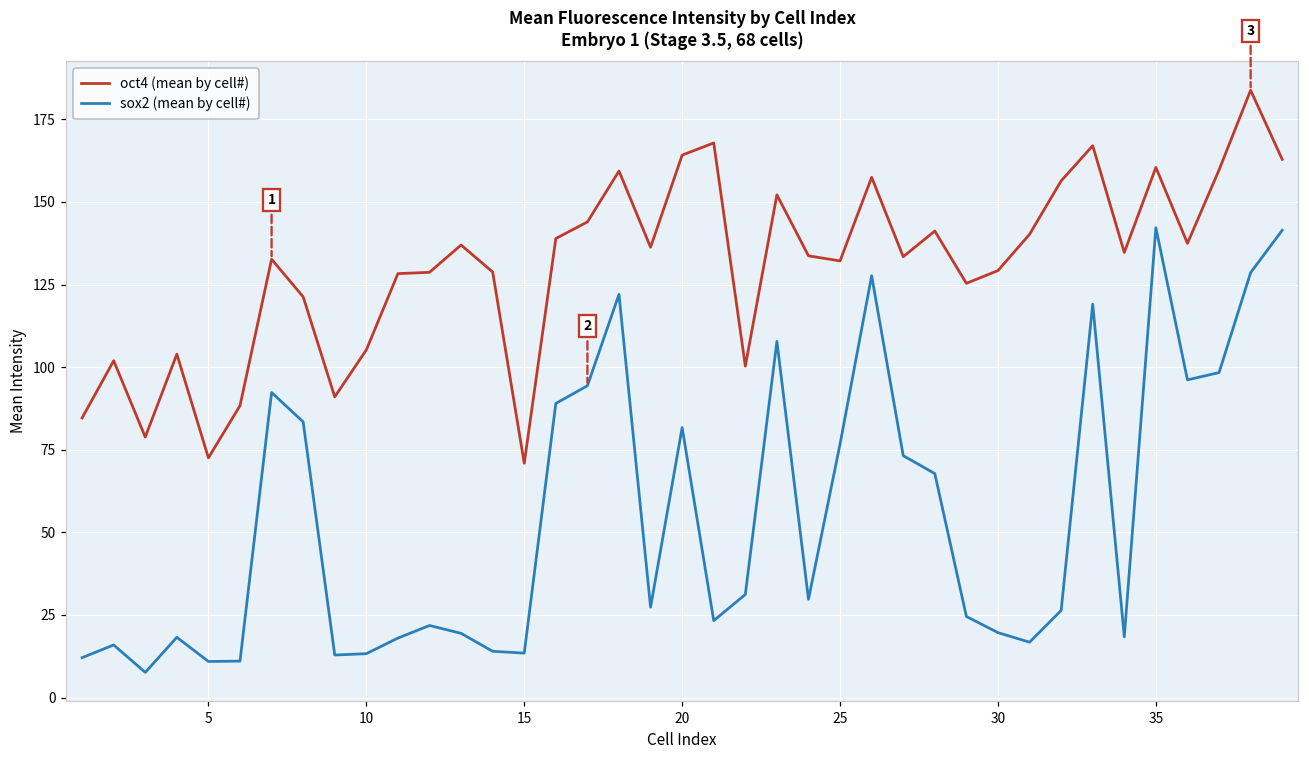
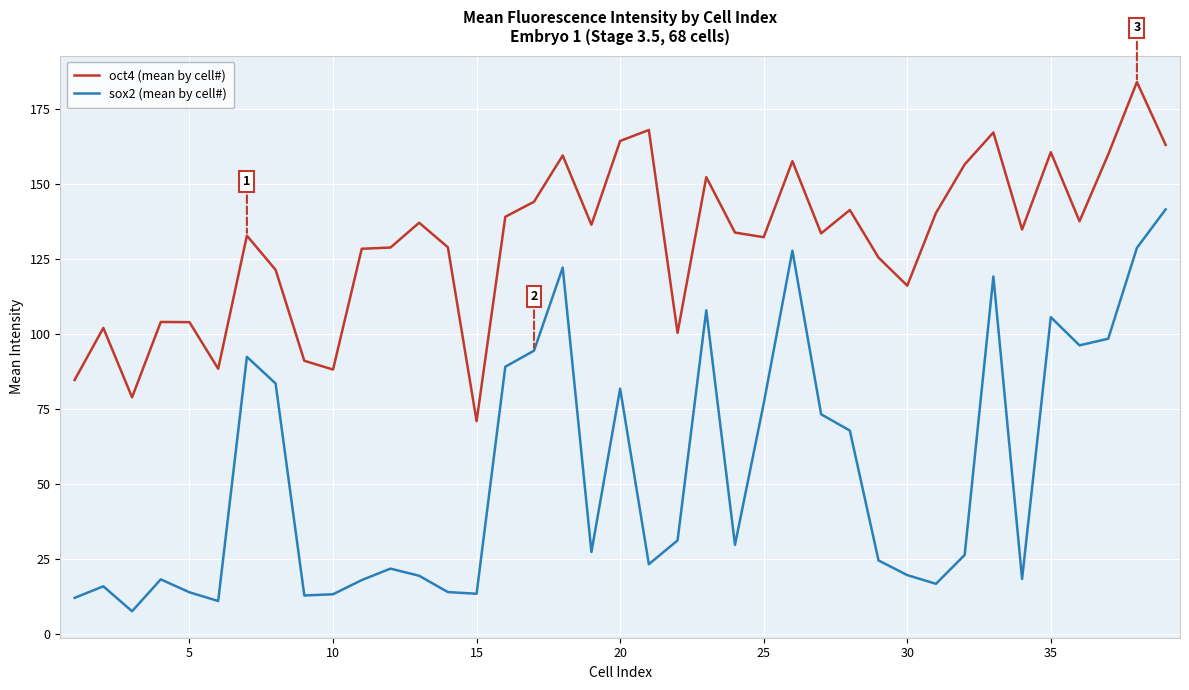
oct4 (mean by cell#), 5: 73 -> 104
sox2 (mean by cell#), 5: 11 -> 14
oct4 (mean by cell#), 10: 105 -> 88
oct4 (mean by cell#), 30: 129 -> 116
sox2 (mean by cell#), 35: 142 -> 106
